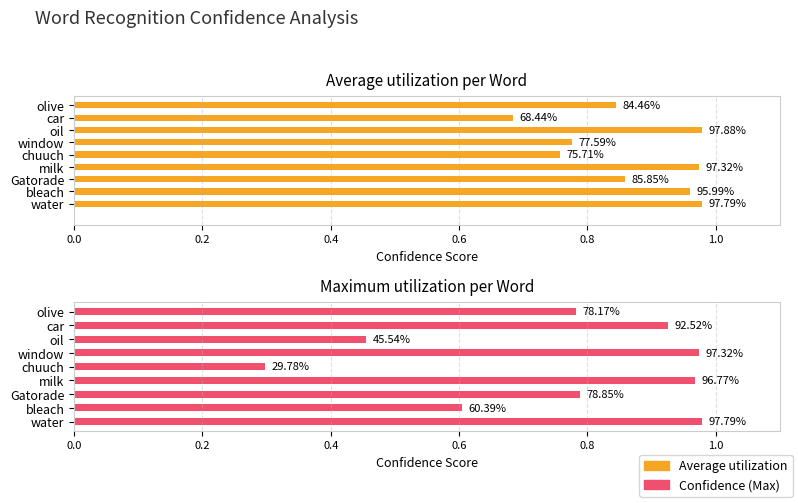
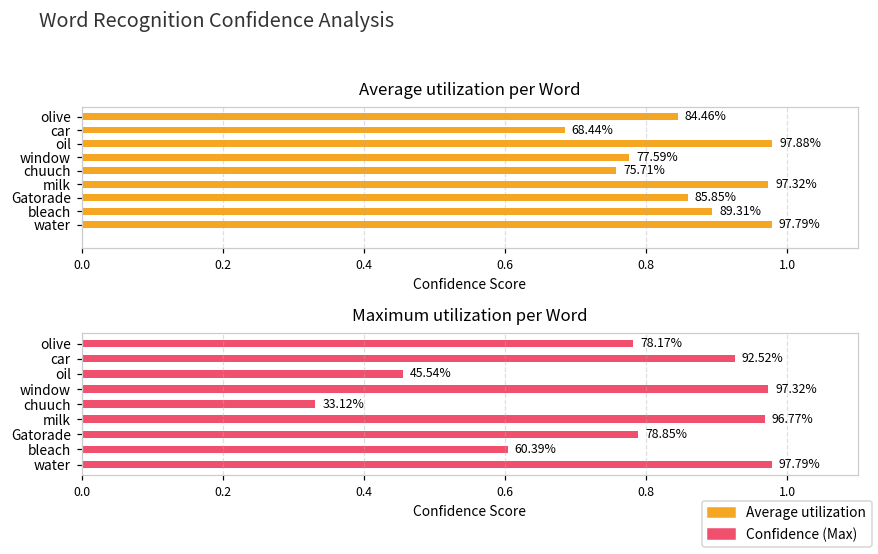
Average utilization per Word, Average utilization, bleach: 95.99% -> 89.31%
Maximum utilization per Word, chuuch: 29.78% -> 33.12%
